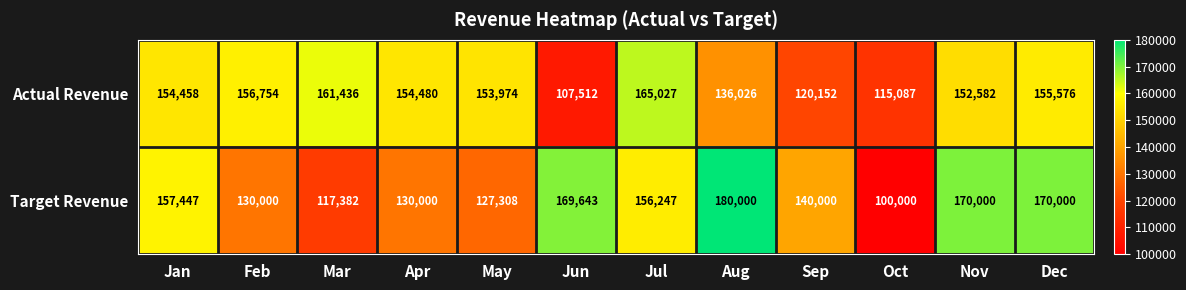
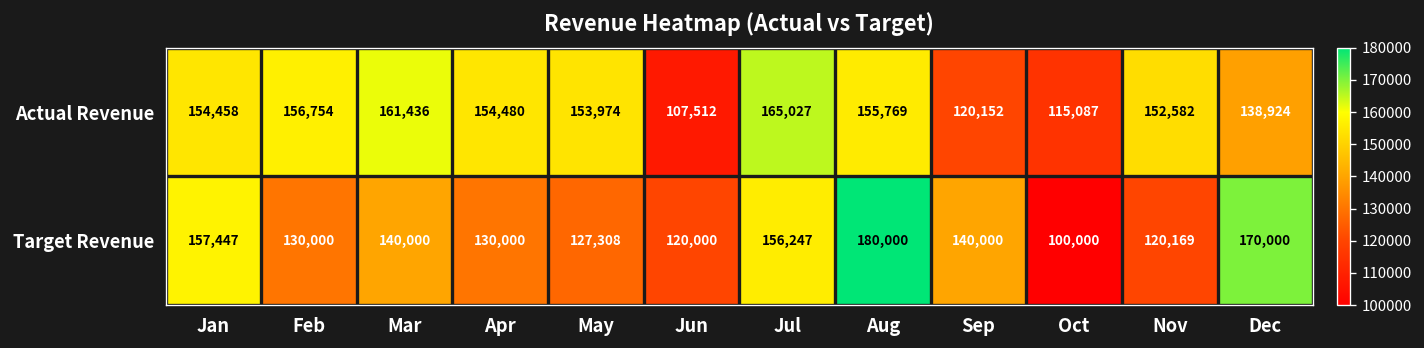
Actual Revenue, Aug: 136,026 -> 155,769
Actual Revenue, Dec: 155,576 -> 138,924
Target Revenue, Mar: 117,382 -> 140,000
Target Revenue, Jun: 169,643 -> 120,000
Target Revenue, Nov: 170,000 -> 120,169
